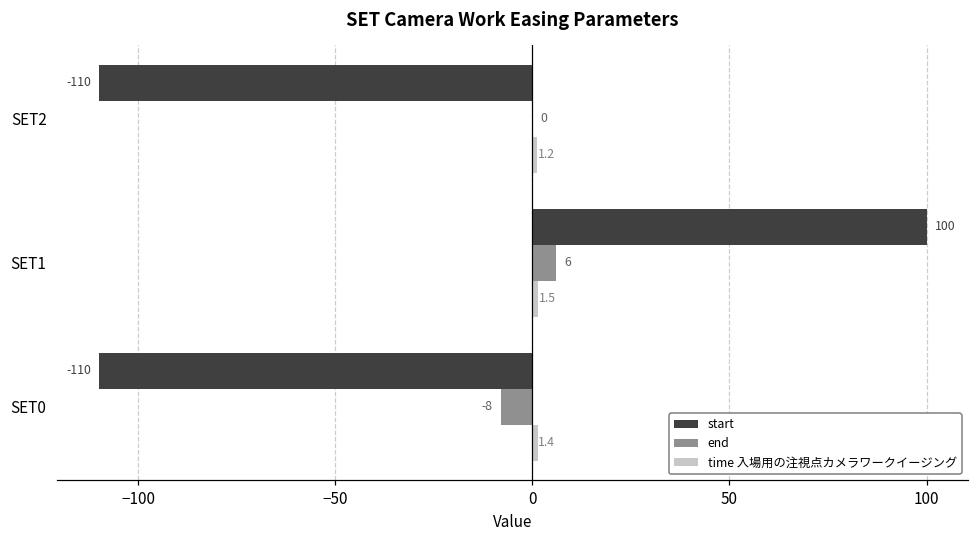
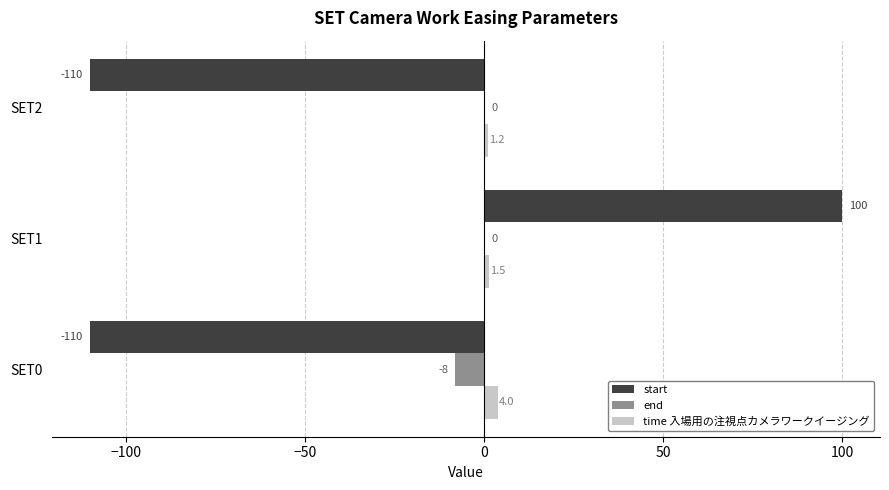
end, SET1: 6 -> 0
time 入場用の注視点カメラワークイージング, SET0: 1.4 -> 4.0
